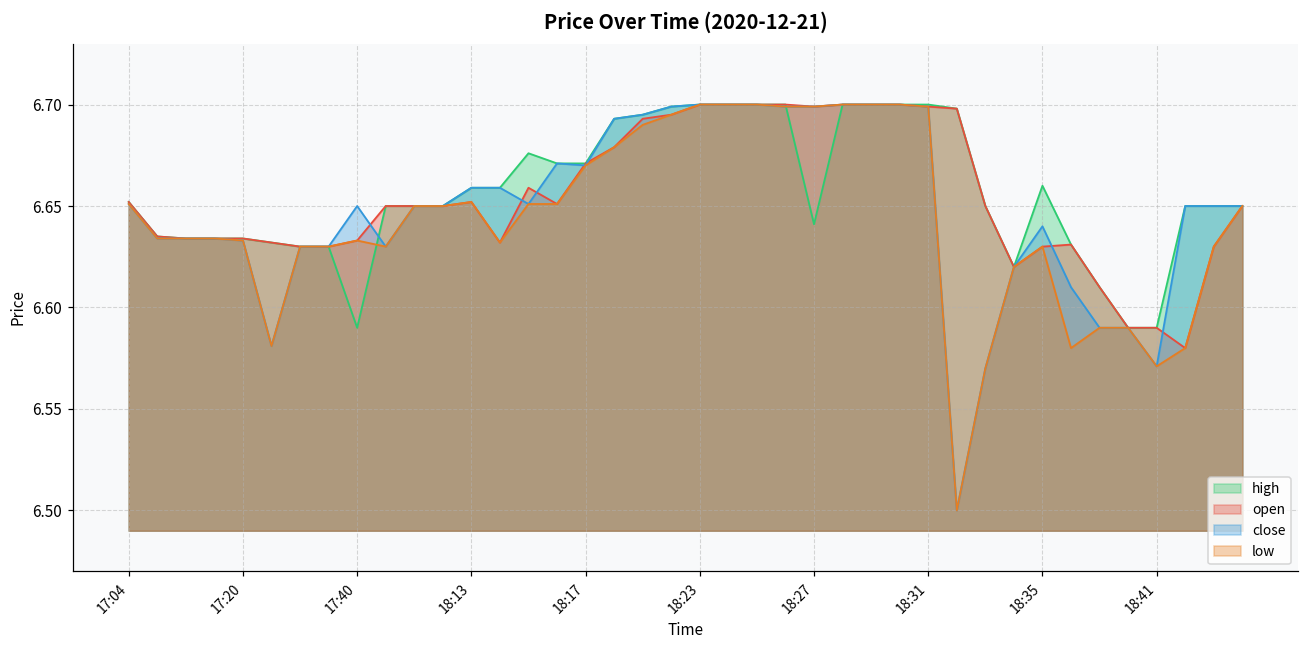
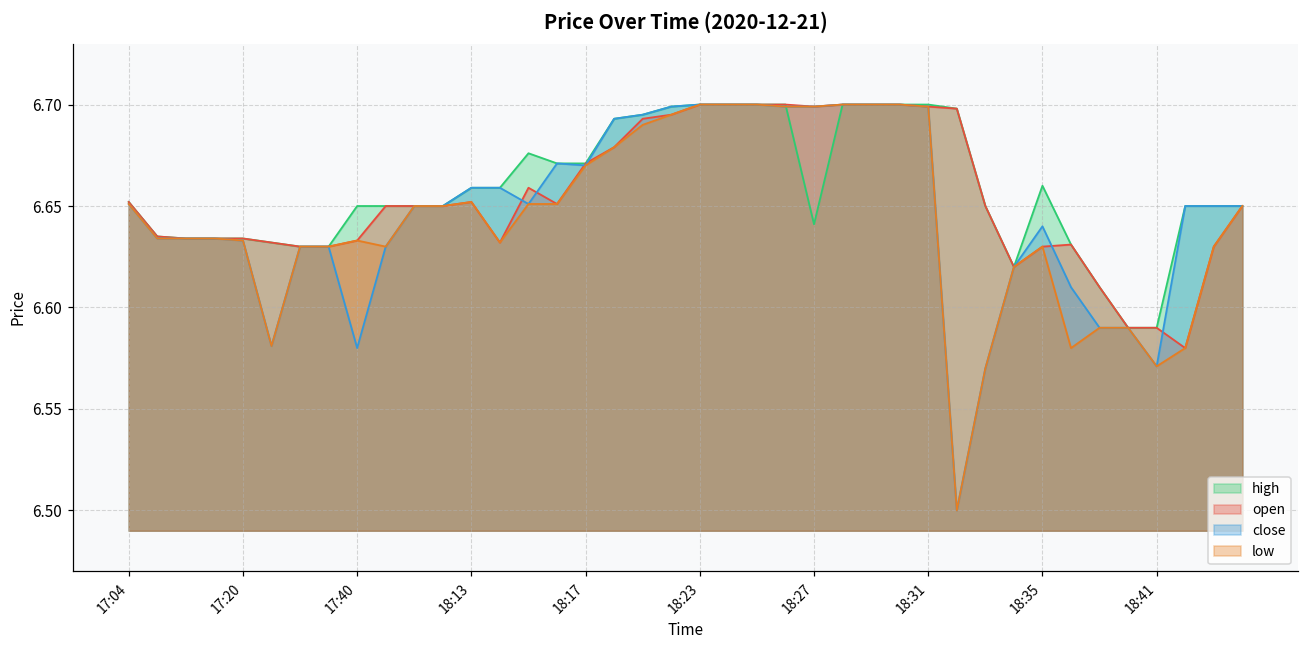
high, 17:40: 6.59 -> 6.65
close, 17:40: 6.65 -> 6.58
